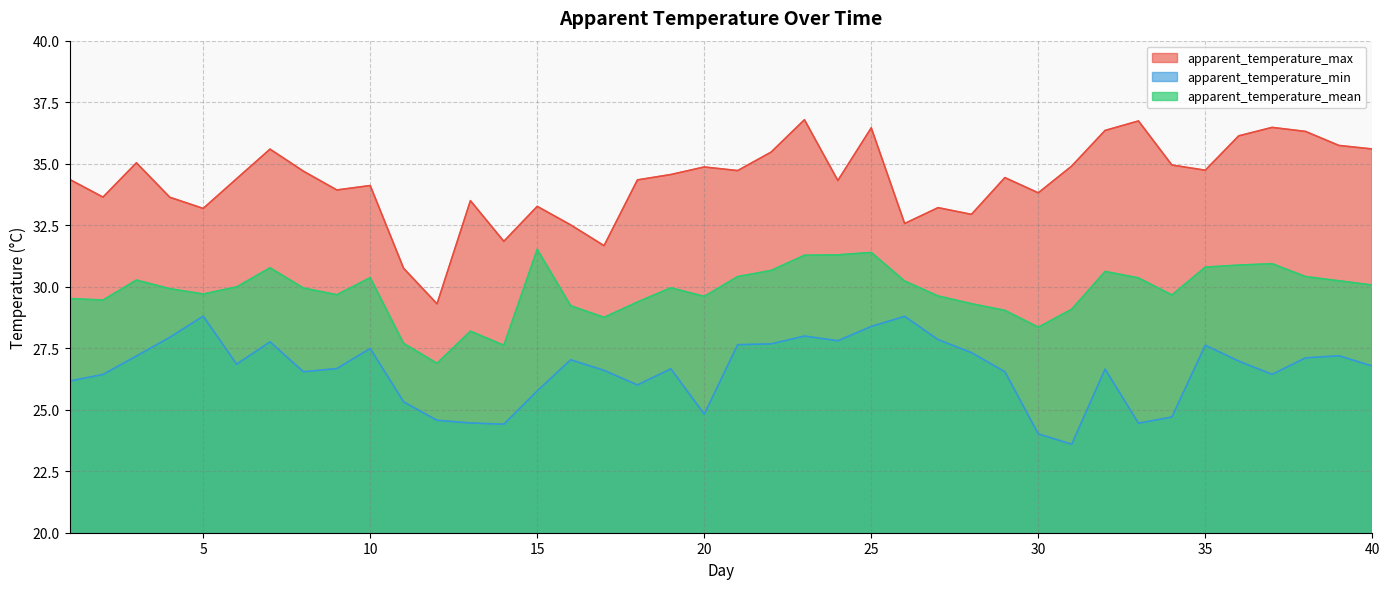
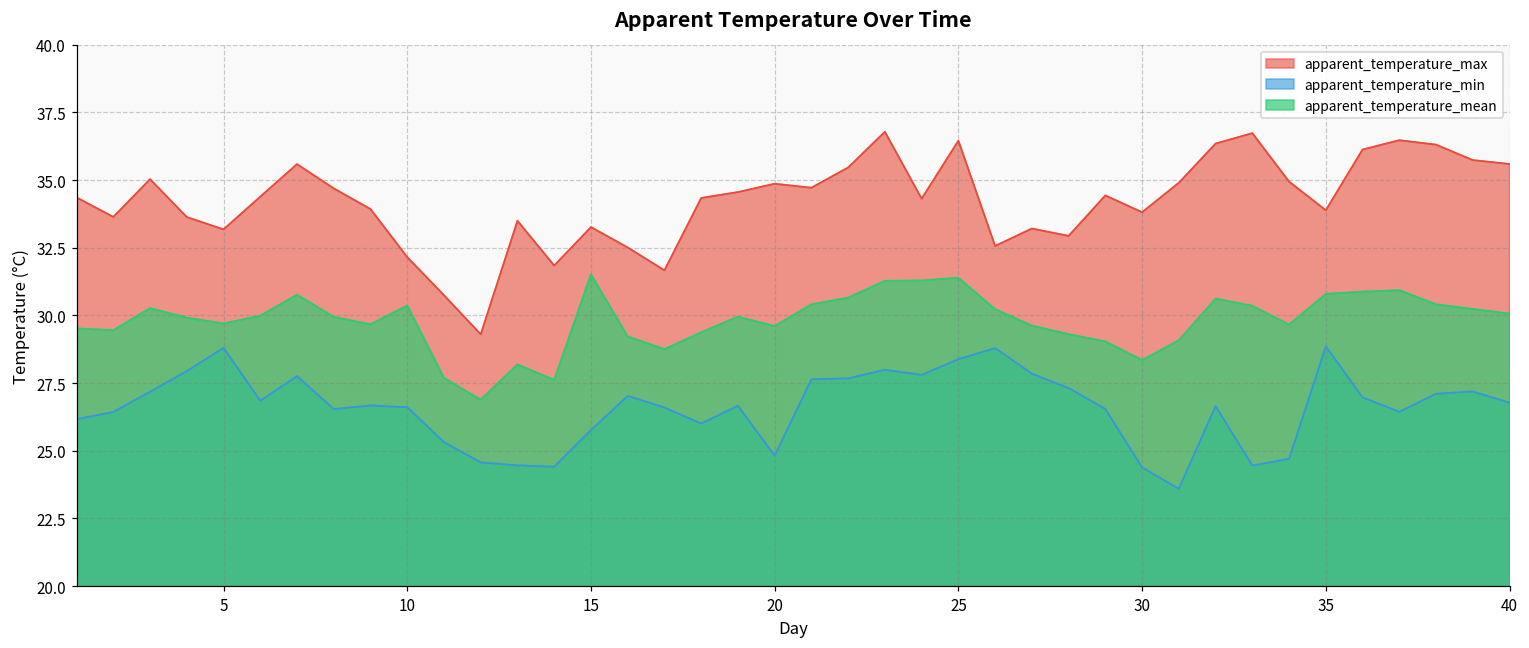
apparent_temperature_max, 10: 34.1 -> 32.2
apparent_temperature_min, 10: 27.5 -> 26.6
apparent_temperature_min, 30: 24.0 -> 24.4
apparent_temperature_max, 35: 34.7 -> 33.9
apparent_temperature_min, 35: 27.6 -> 28.9
